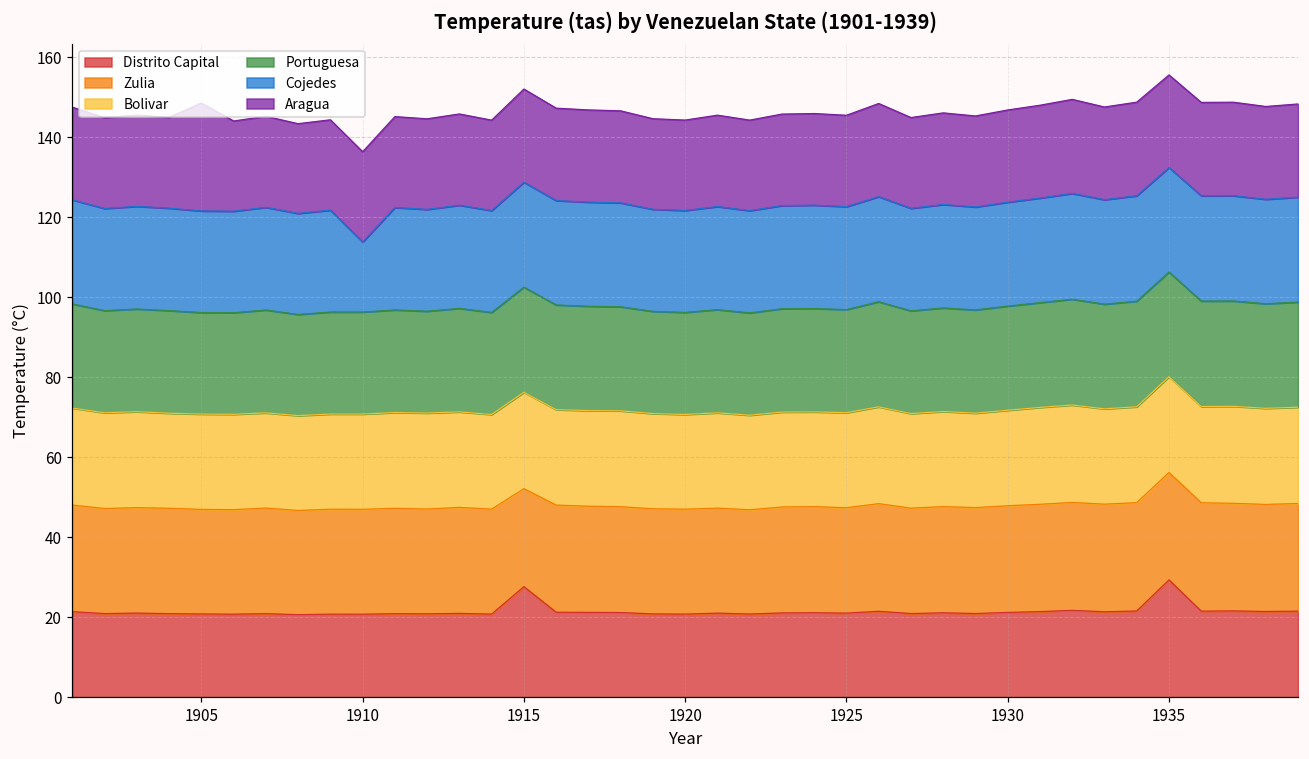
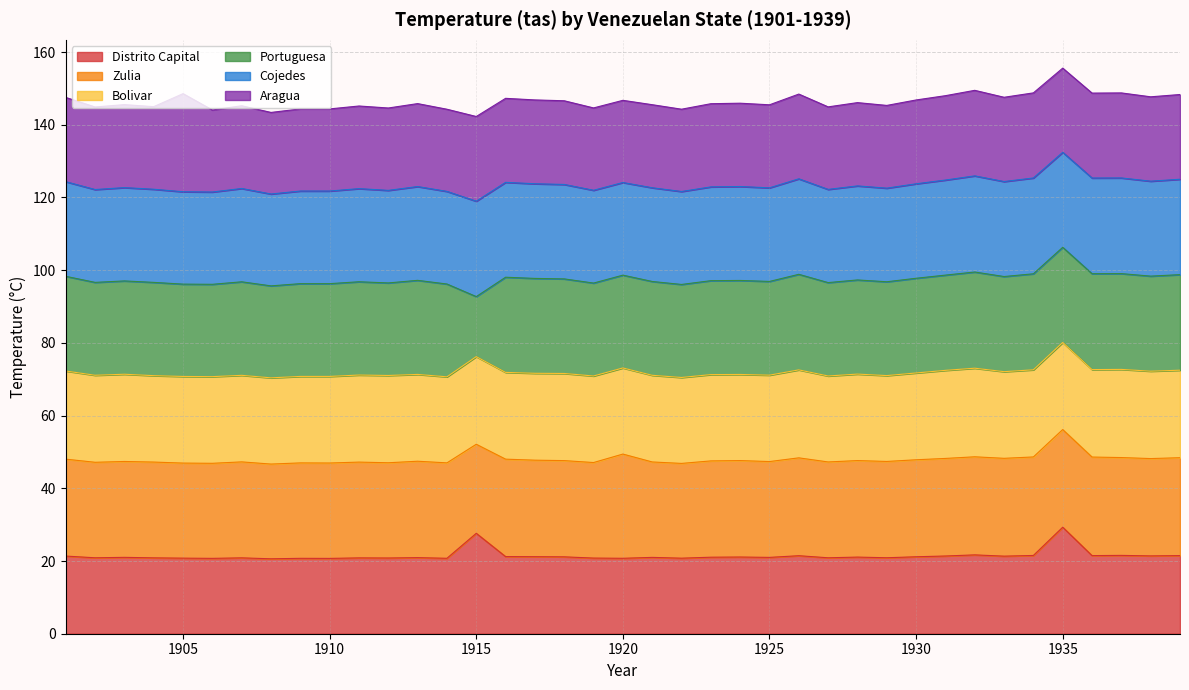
Cojedes, 1910: 17 -> 25
Portuguesa, 1915: 26 -> 17
Zulia, 1920: 26 -> 29
